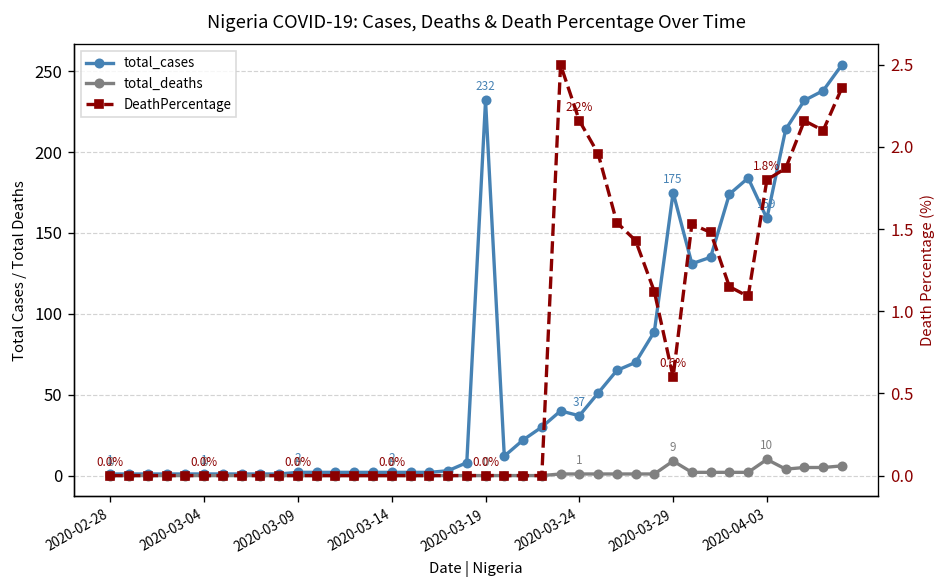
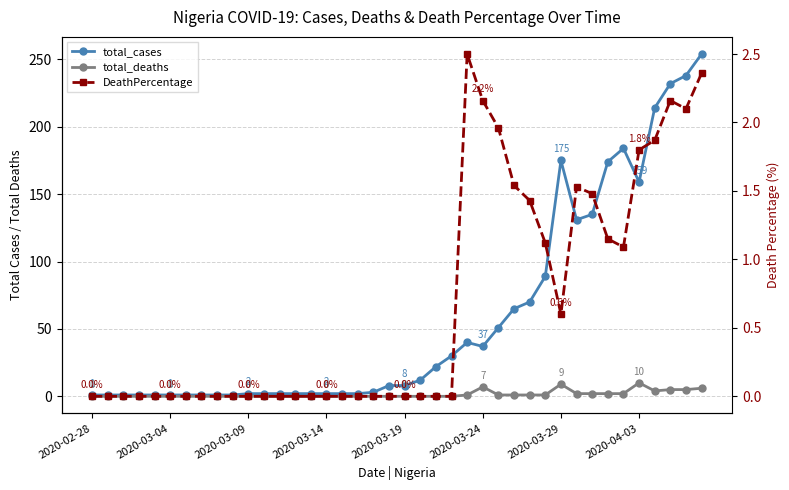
total_cases, 2020-03-19: 232 -> 8
total_deaths, 2020-03-24: 1 -> 7
